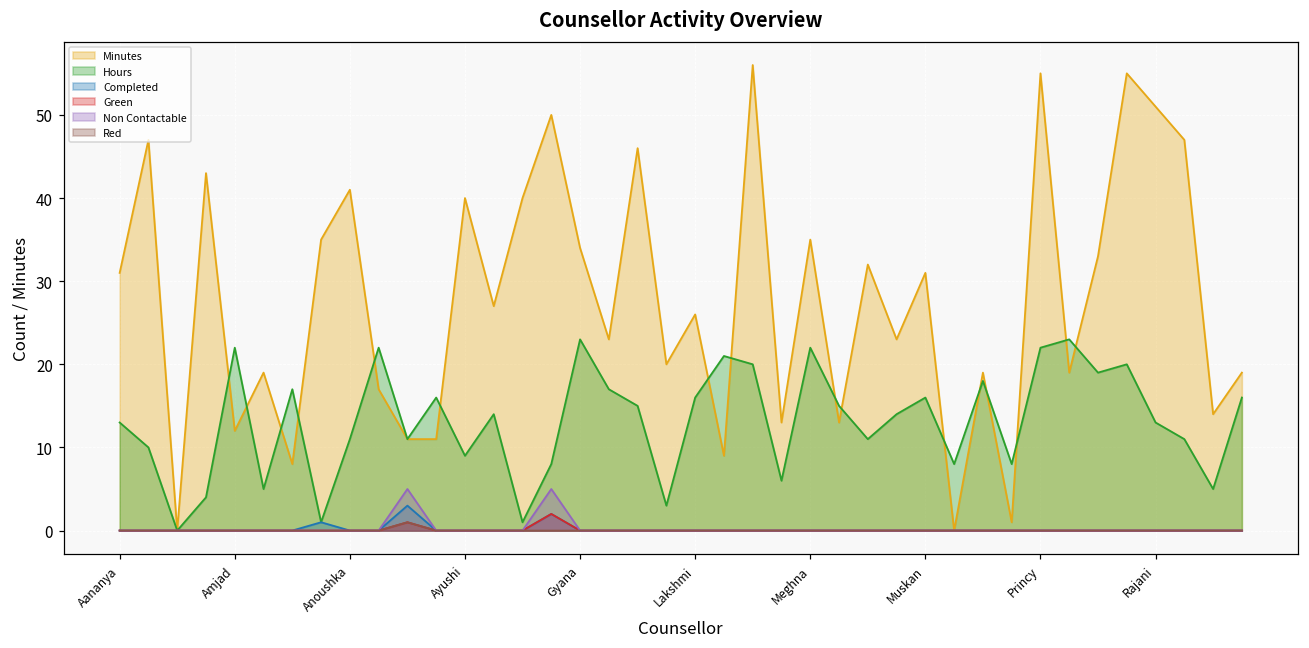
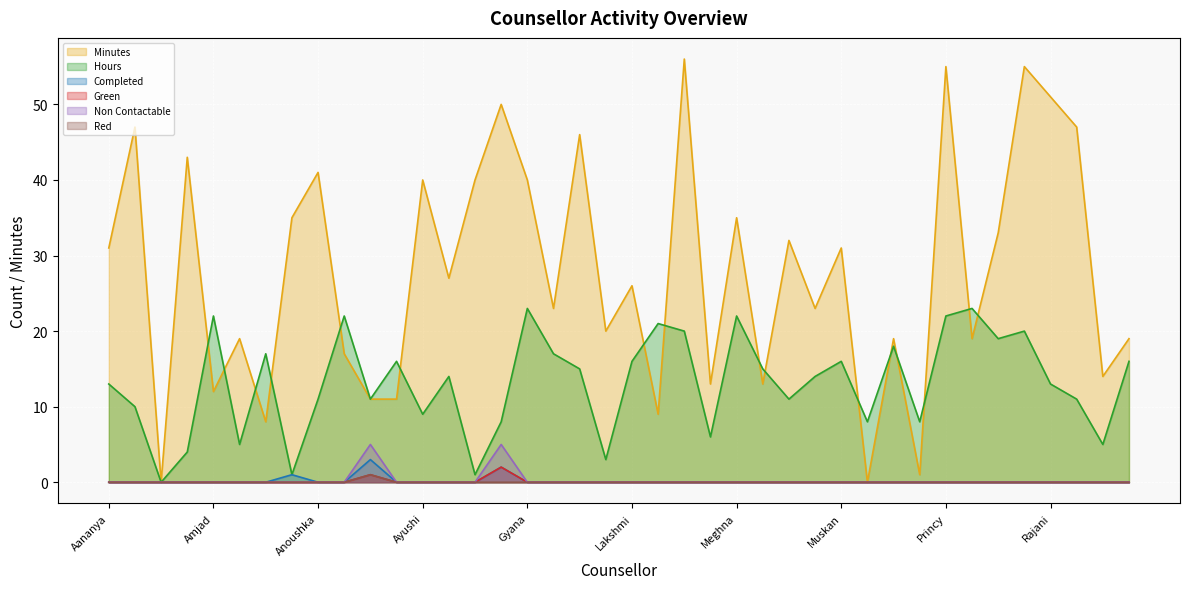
Minutes, Gyana: 34 -> 40
